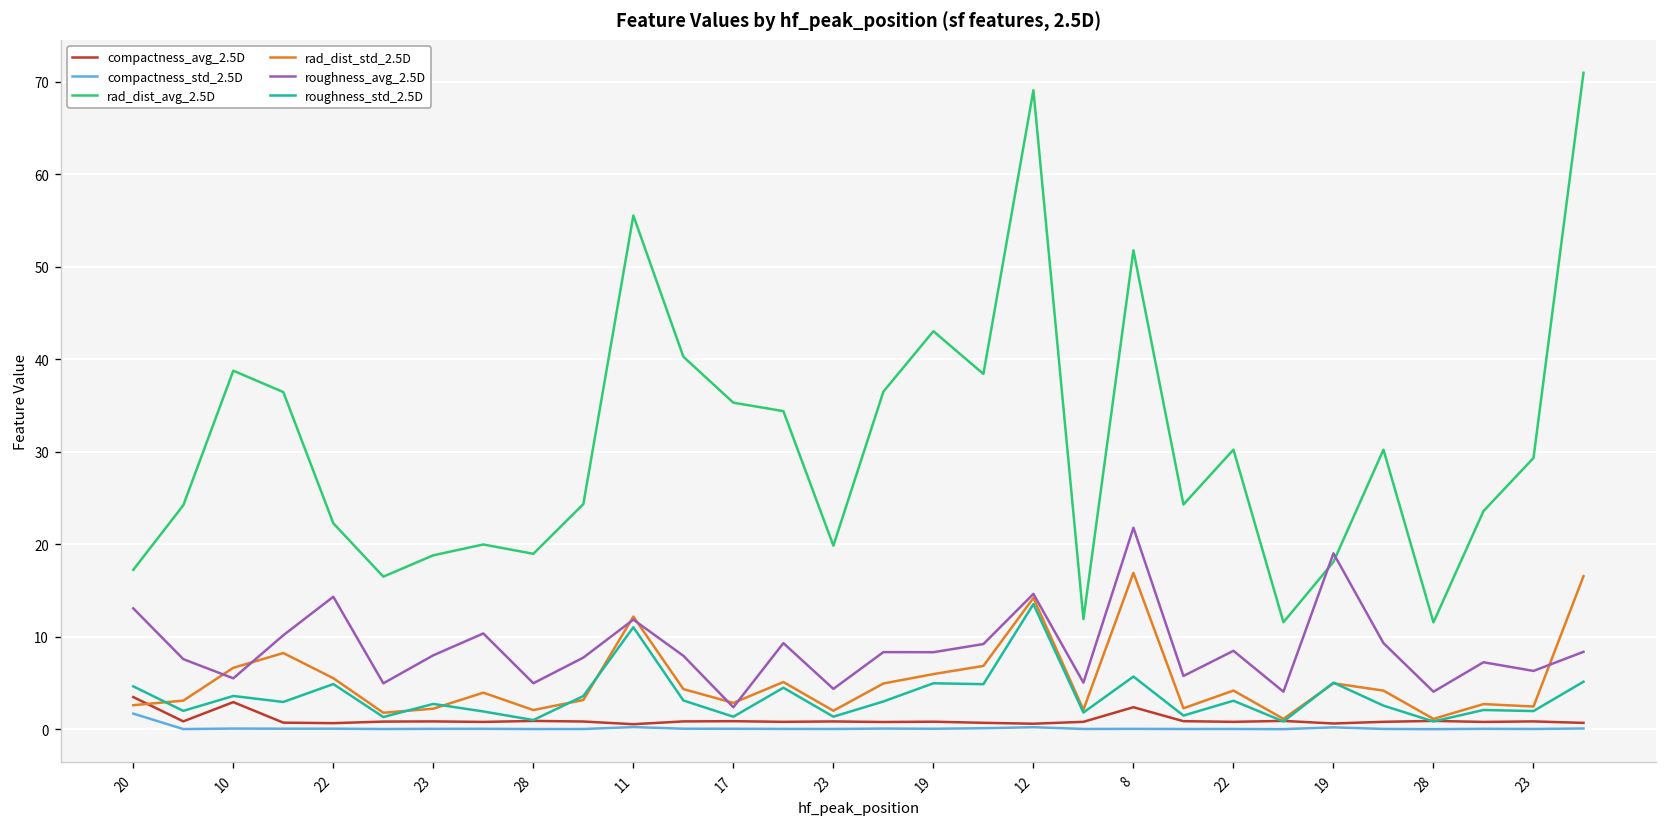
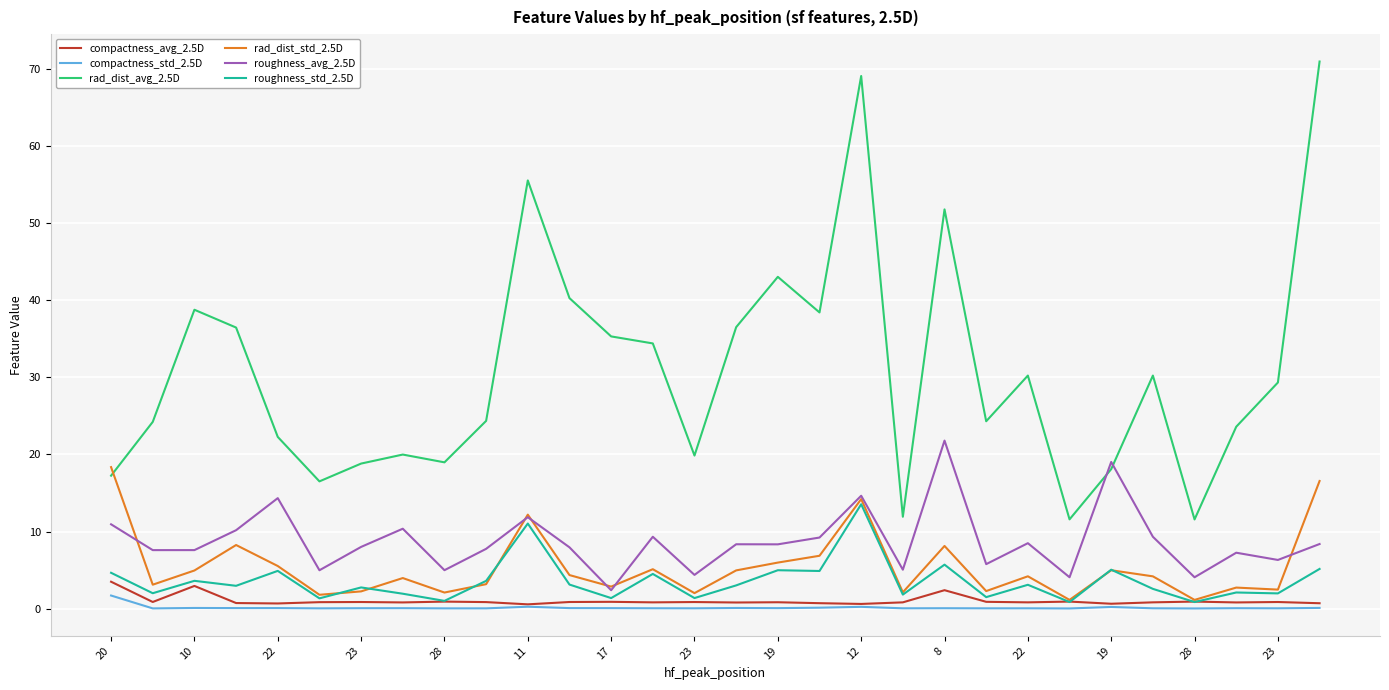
rad_dist_std_2.5D, 20: 3 -> 18
roughness_avg_2.5D, 20: 13 -> 11
rad_dist_std_2.5D, 10: 7 -> 5
roughness_avg_2.5D, 10: 6 -> 8
rad_dist_std_2.5D, 8: 17 -> 8
